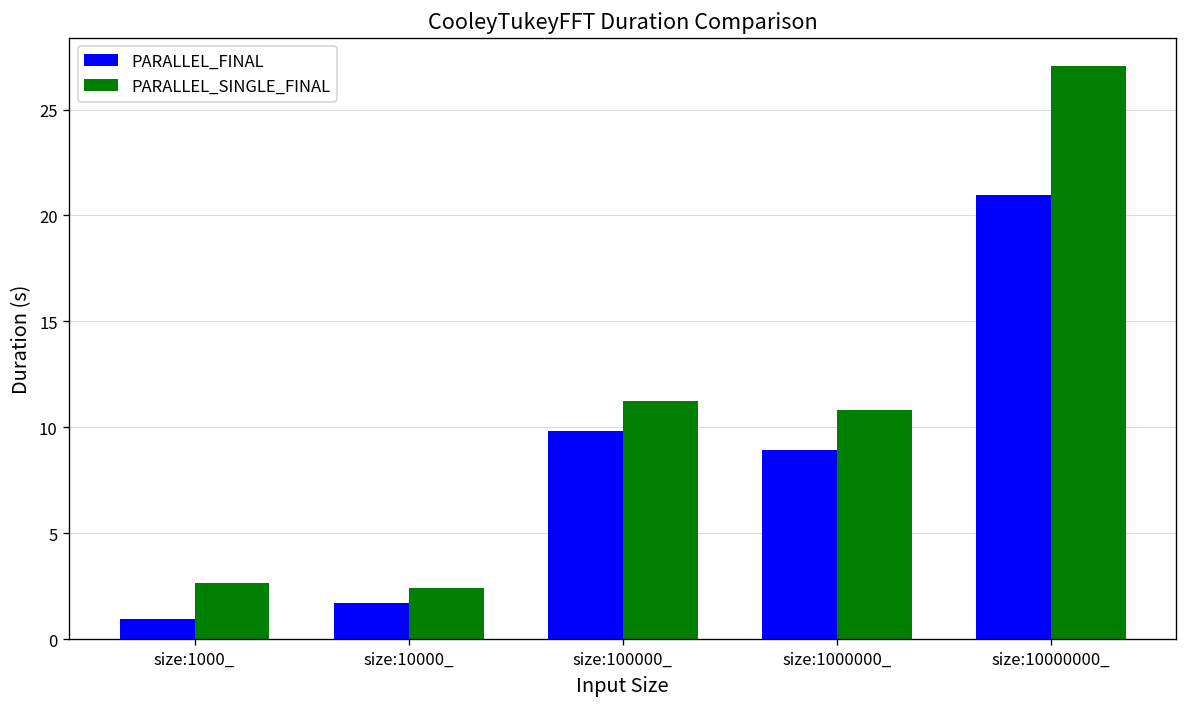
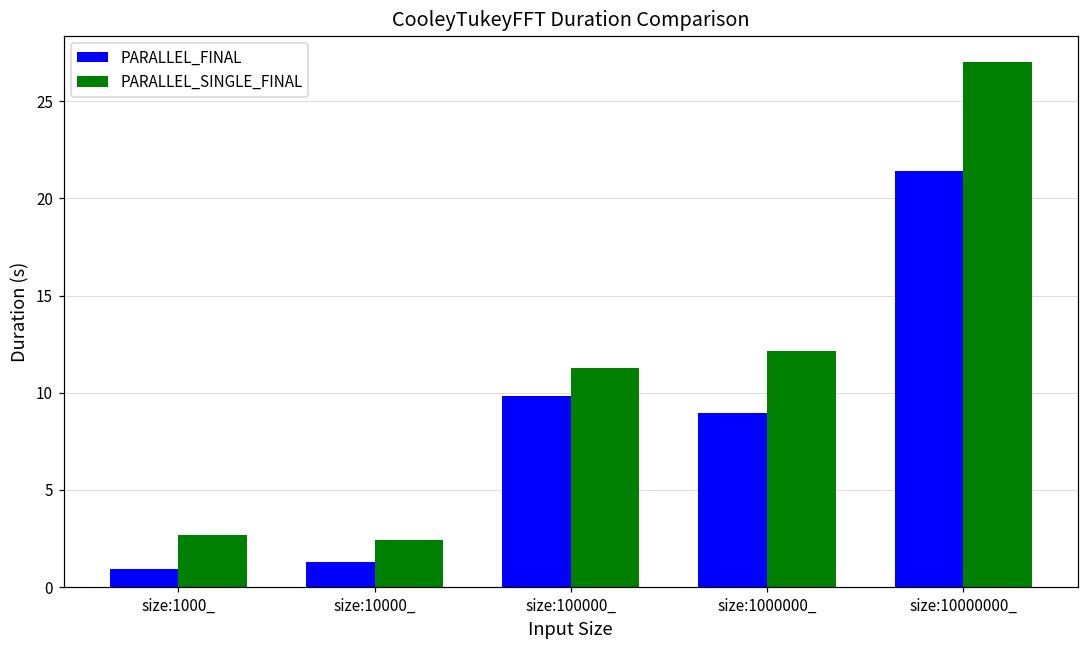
PARALLEL_FINAL, size:10000_: 1.7 -> 1.3
PARALLEL_SINGLE_FINAL, size:1000000_: 10.8 -> 12.1
PARALLEL_FINAL, size:10000000_: 20.9 -> 21.4
